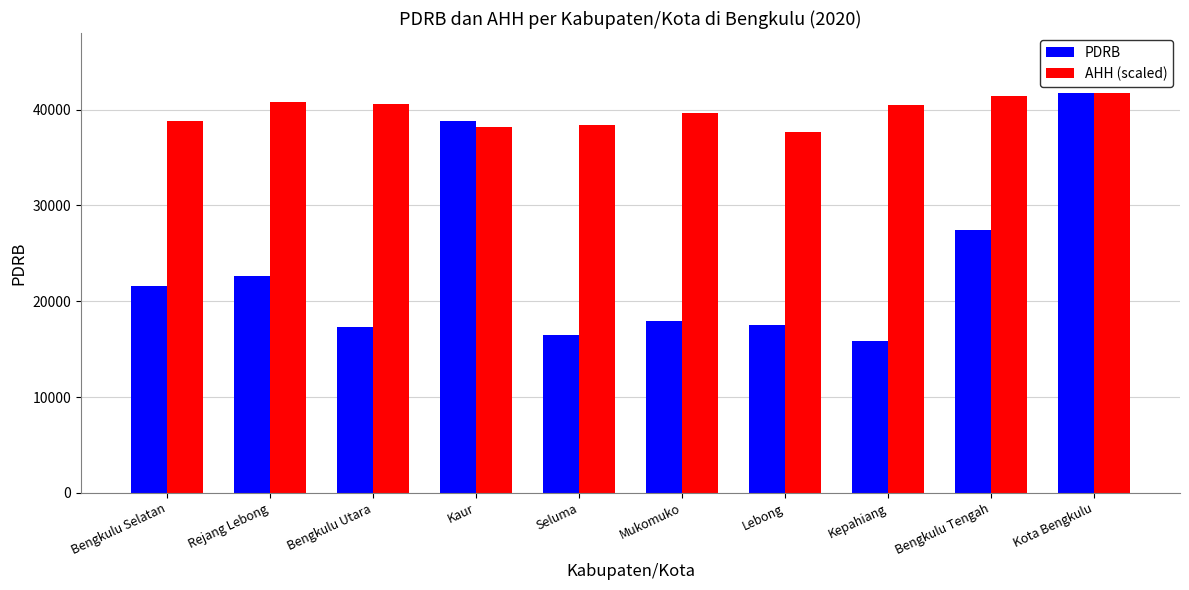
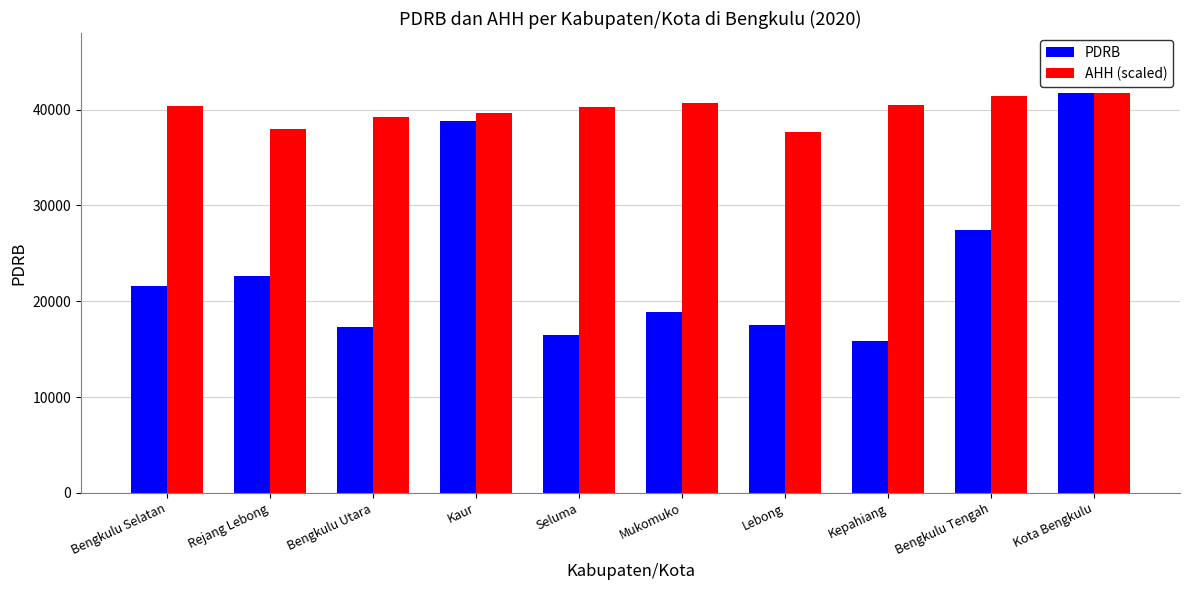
AHH (scaled), Bengkulu Selatan: 39000 -> 40000
AHH (scaled), Rejang Lebong: 41000 -> 38000
AHH (scaled), Bengkulu Utara: 41000 -> 39000
AHH (scaled), Kaur: 38000 -> 40000
AHH (scaled), Seluma: 38000 -> 40000
PDRB, Mukomuko: 18000 -> 19000
AHH (scaled), Mukomuko: 40000 -> 41000
